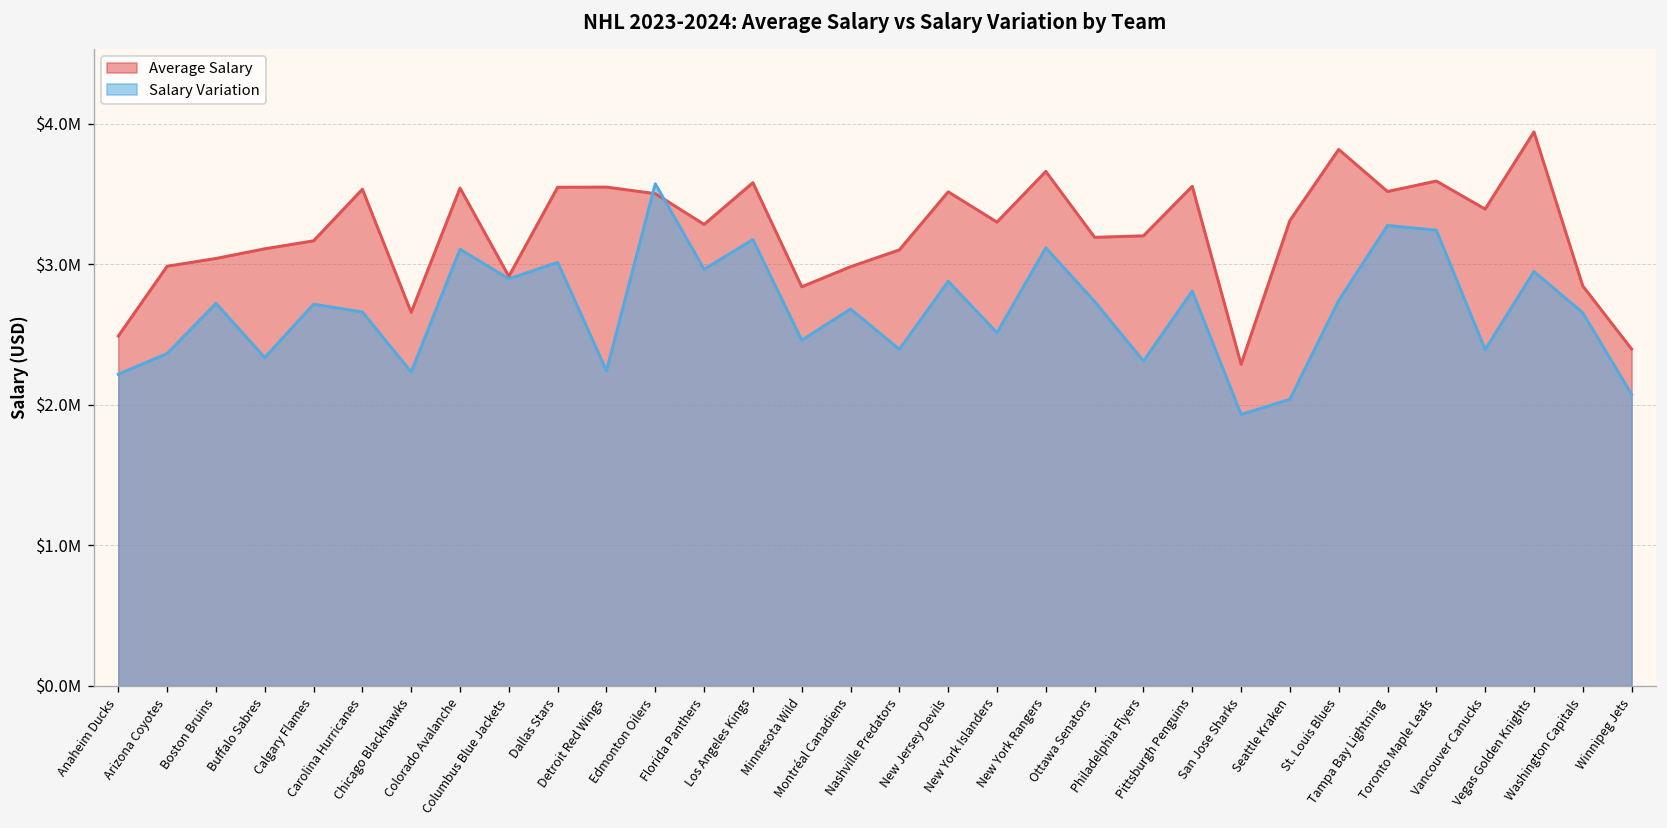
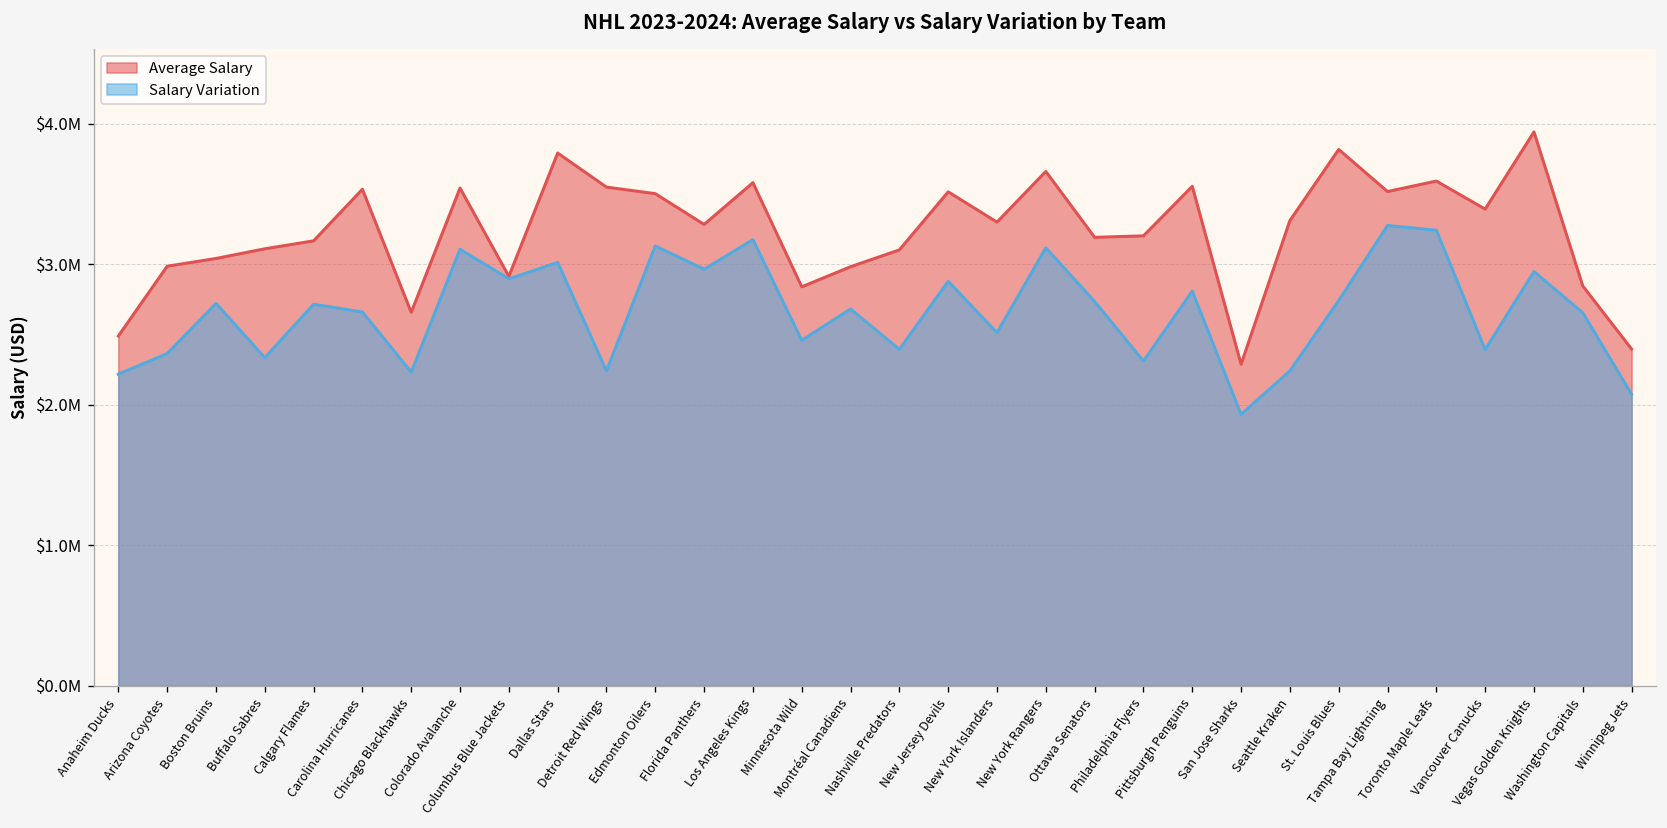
Average Salary, Dallas Stars: $3550000 -> $3790000
Salary Variation, Edmonton Oilers: $3570000 -> $3130000
Salary Variation, Seattle Kraken: $2040000 -> $2240000
